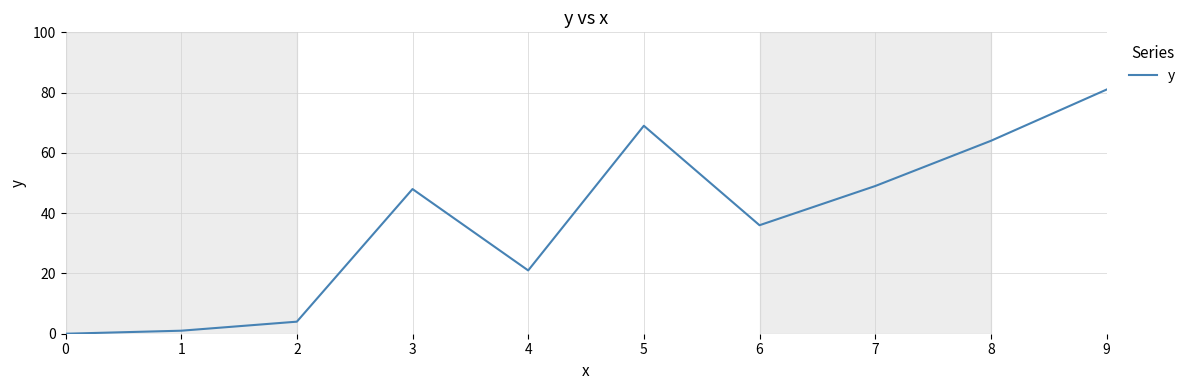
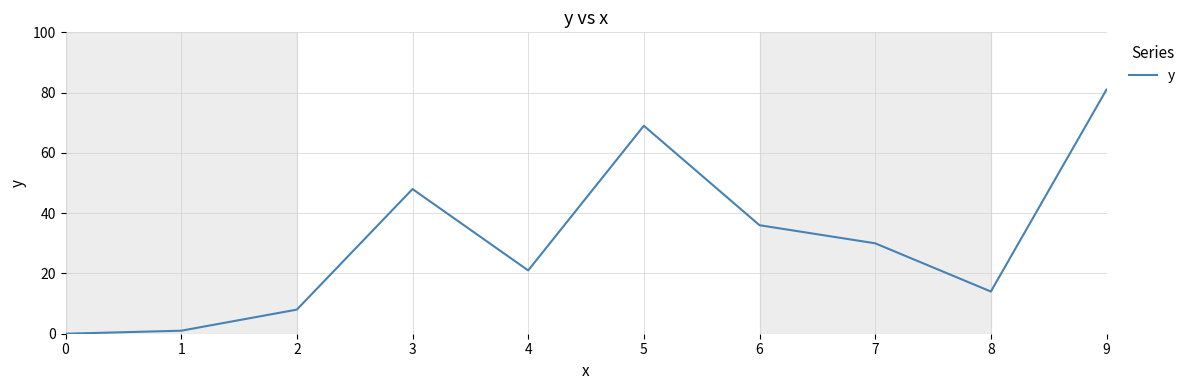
2: 4 -> 8
7: 49 -> 30
8: 64 -> 14
